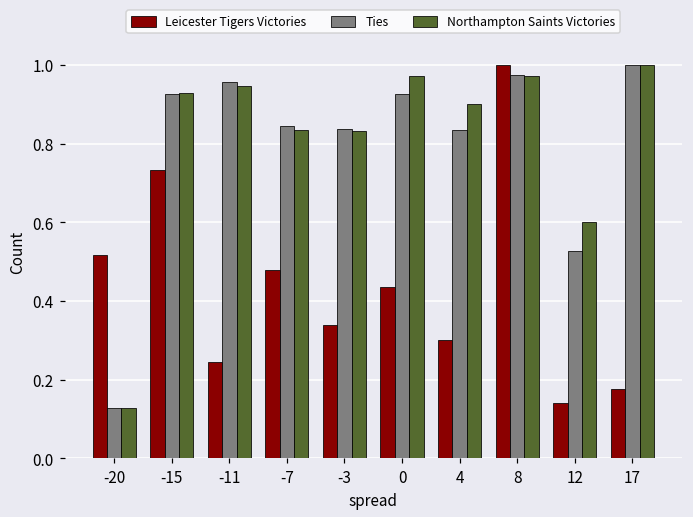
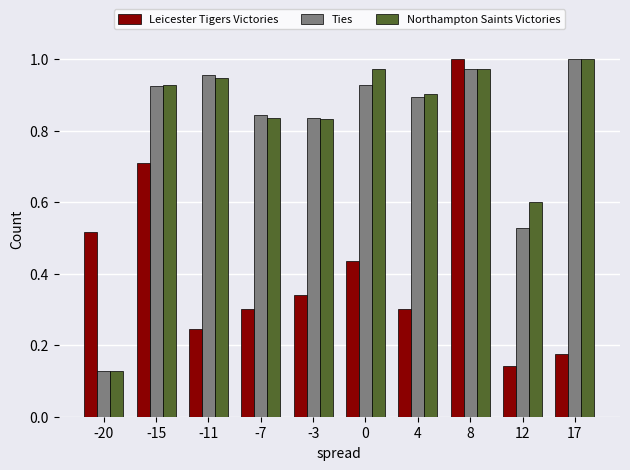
Leicester Tigers Victories, -15: 0.73 -> 0.71
Leicester Tigers Victories, -7: 0.48 -> 0.30
Ties, 4: 0.83 -> 0.89
